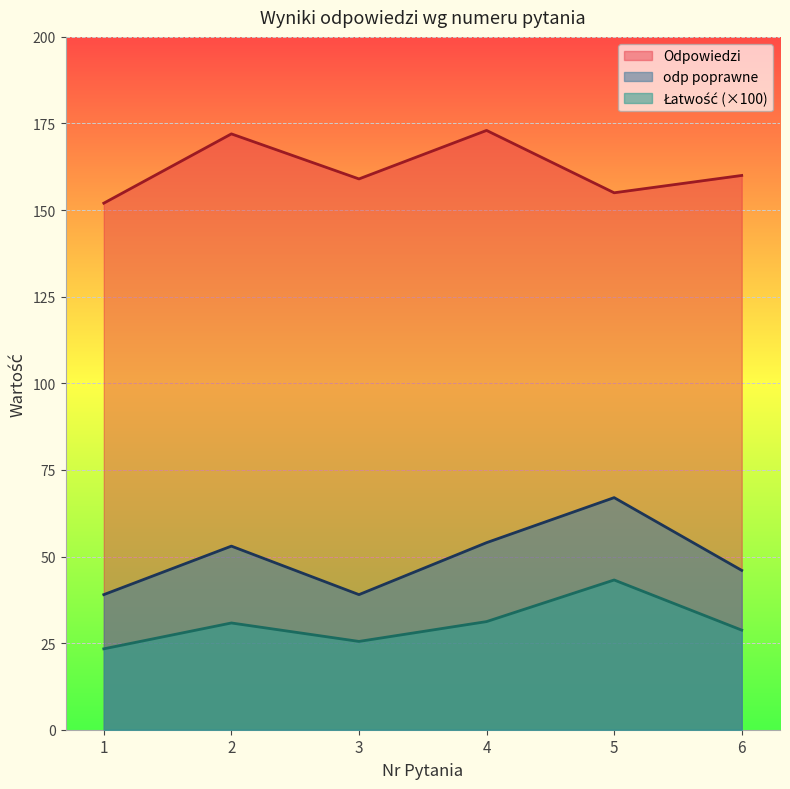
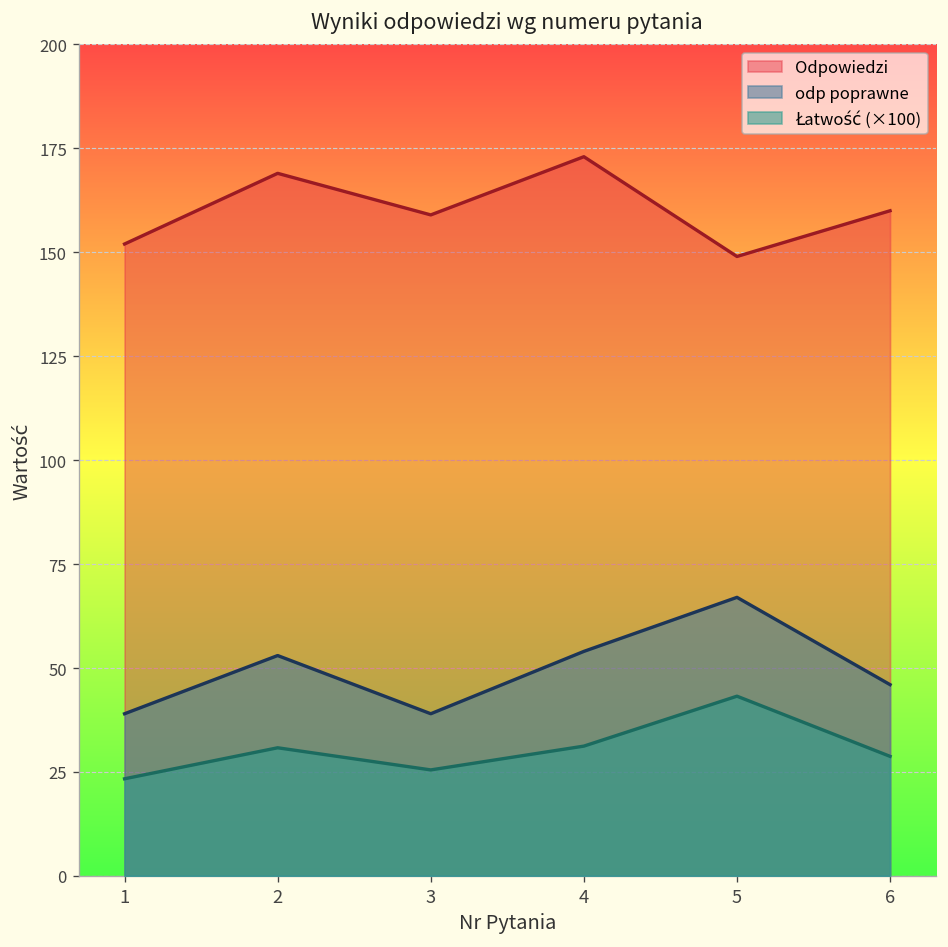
Odpowiedzi, 2: 172 -> 169
Odpowiedzi, 5: 155 -> 149
